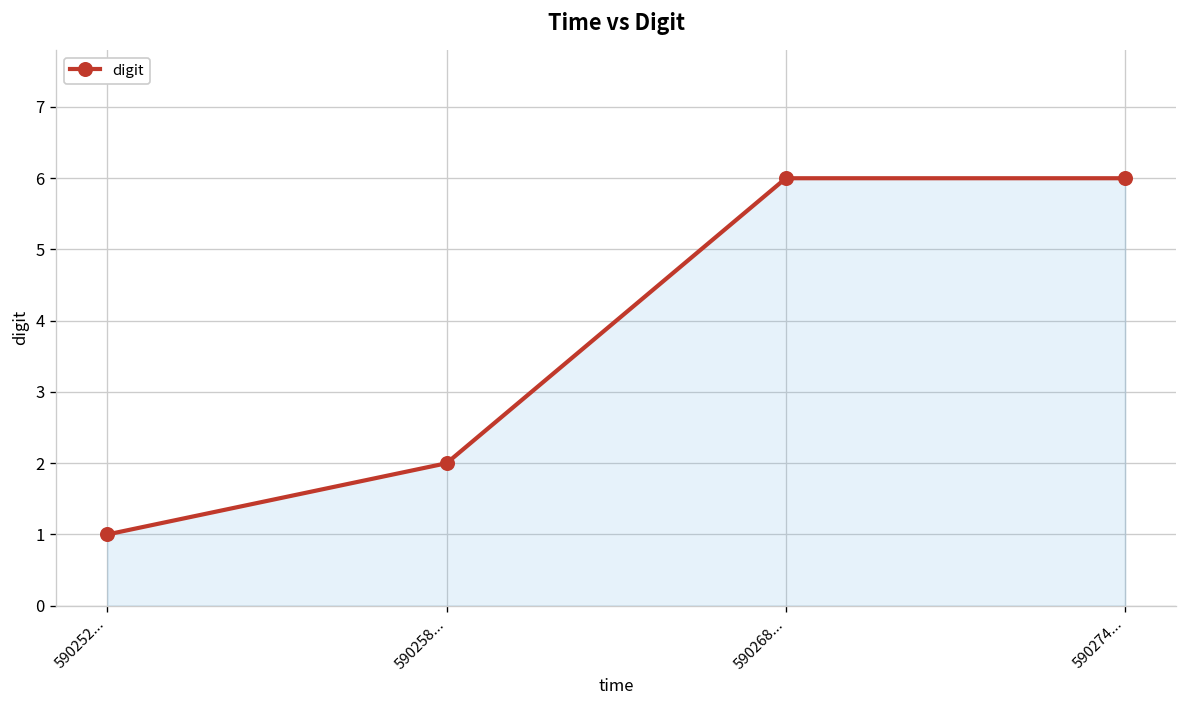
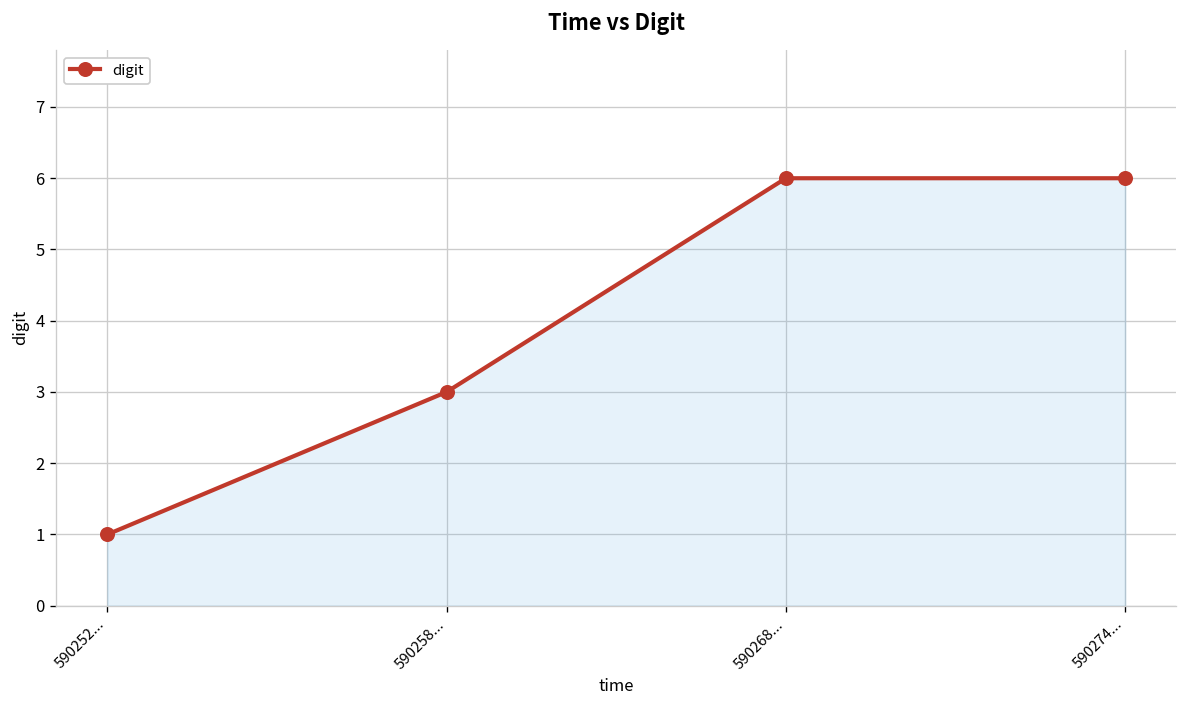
590258...: 2 -> 3
